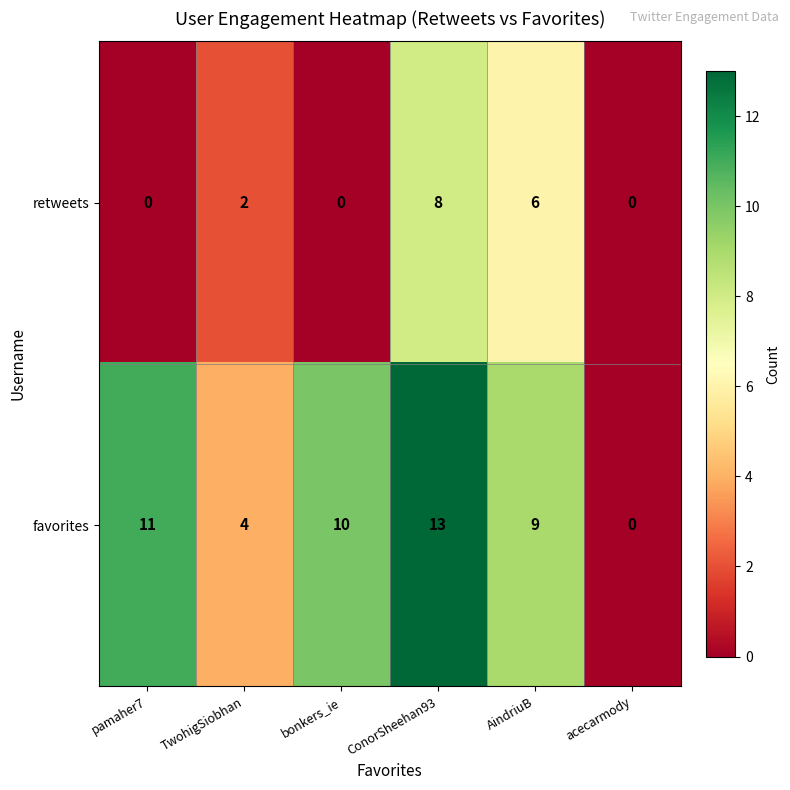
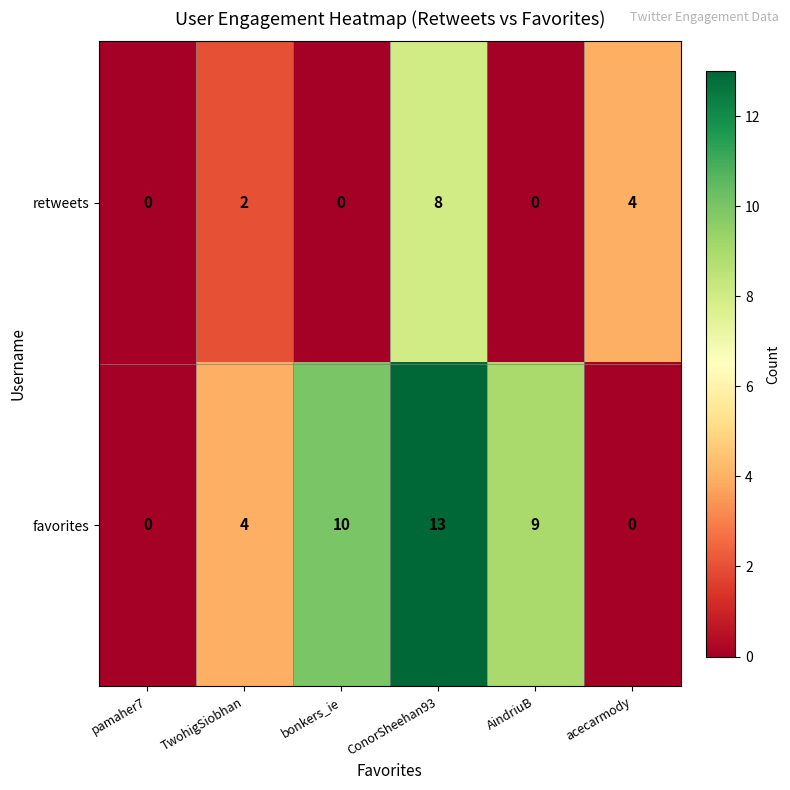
retweets, AindriuB: 6 -> 0
retweets, acecarmody: 0 -> 4
favorites, pamaher7: 11 -> 0
